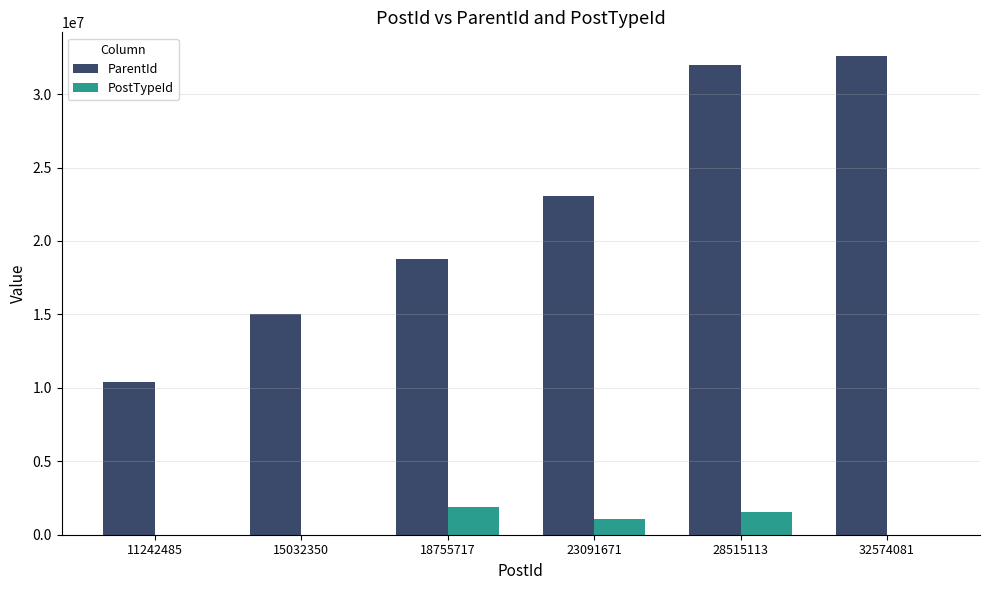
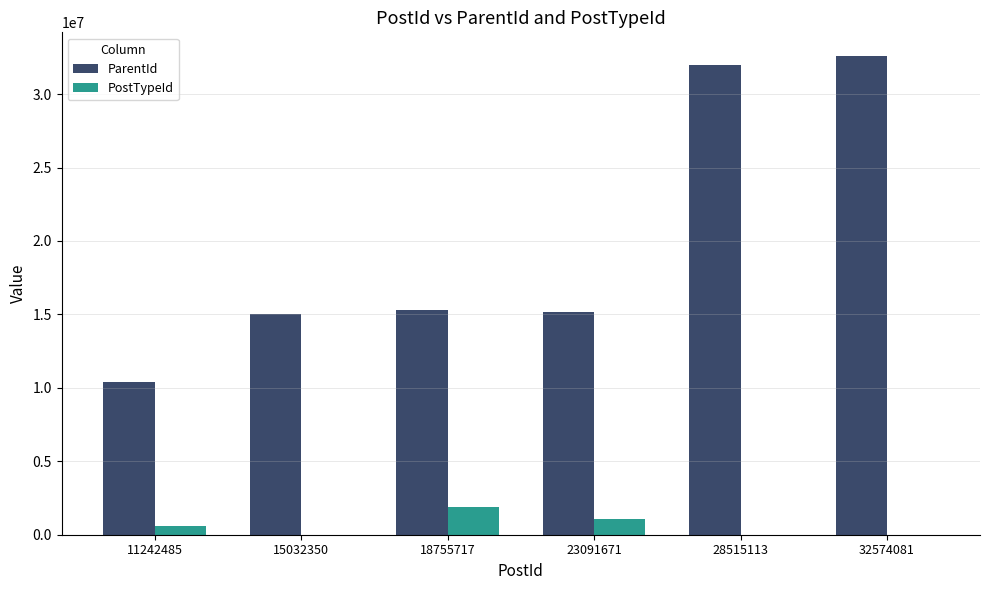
PostTypeId, 11242485: 0 -> 600000
ParentId, 18755717: 18800000 -> 15300000
ParentId, 23091671: 23100000 -> 15200000
PostTypeId, 28515113: 1600000 -> 0
